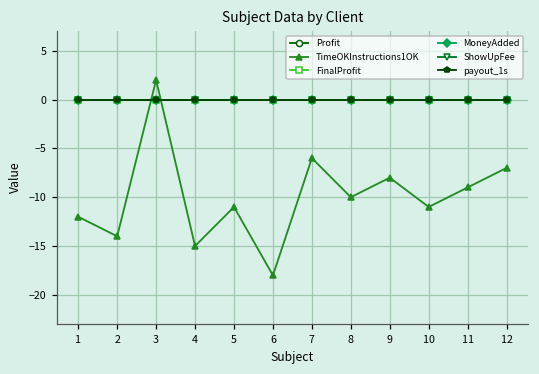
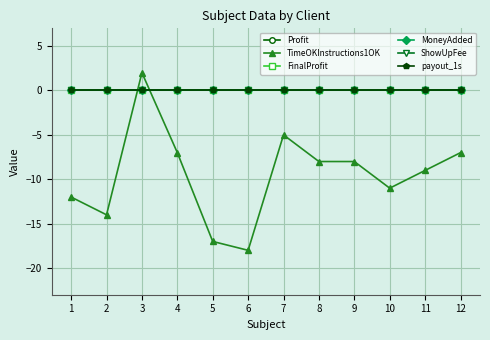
TimeOKInstructions1OK, 4: -15 -> -7
TimeOKInstructions1OK, 5: -11 -> -17
TimeOKInstructions1OK, 7: -6 -> -5
TimeOKInstructions1OK, 8: -10 -> -8
